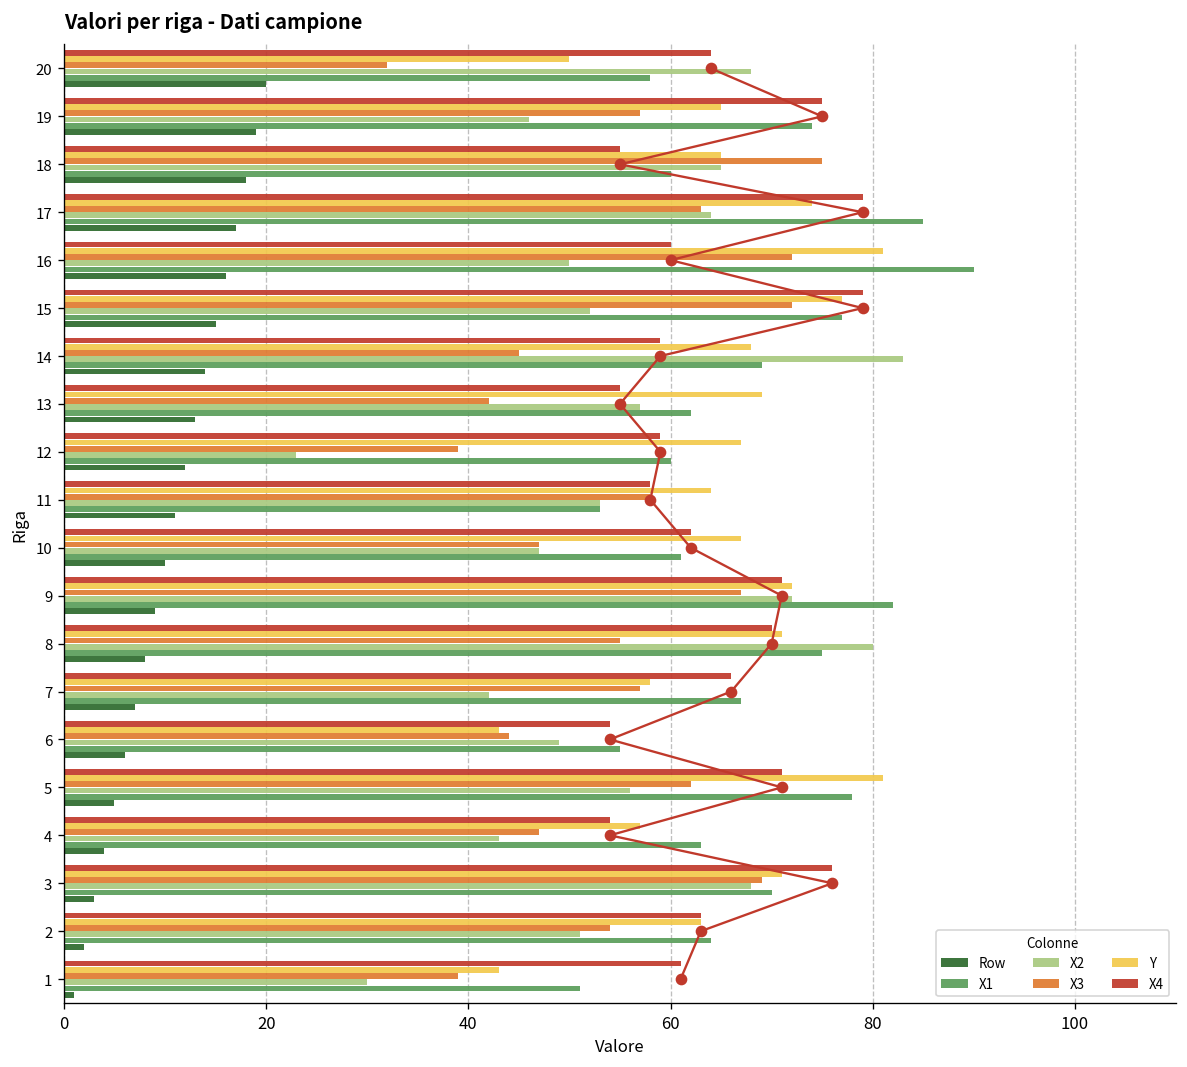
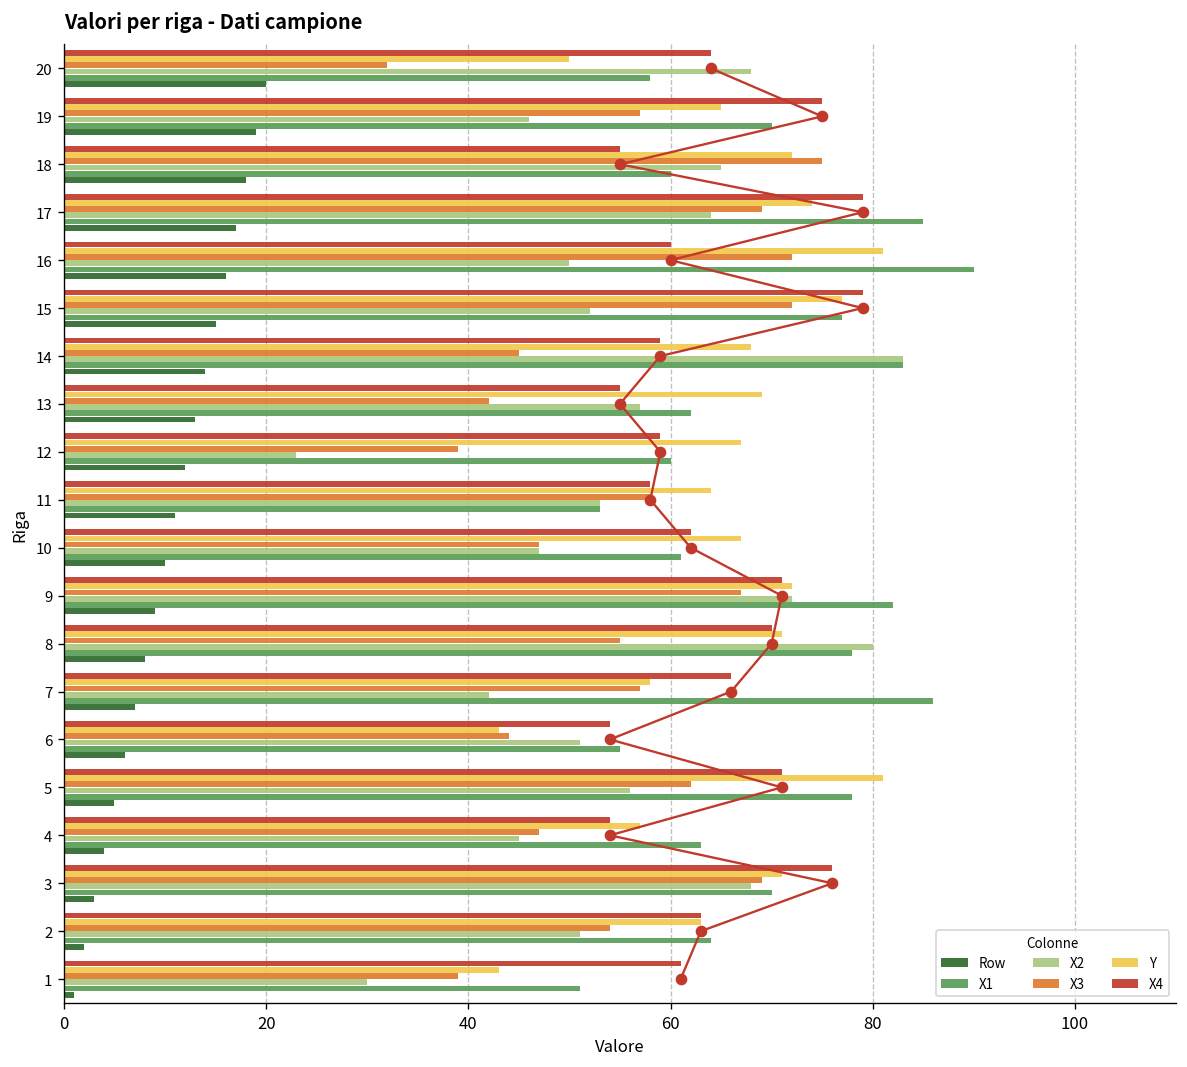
X1, 19: 74 -> 70
Y, 18: 65 -> 72
X3, 17: 63 -> 69
X1, 14: 69 -> 83
X1, 8: 75 -> 78
X1, 7: 67 -> 86
X2, 6: 49 -> 51
X2, 4: 43 -> 45
